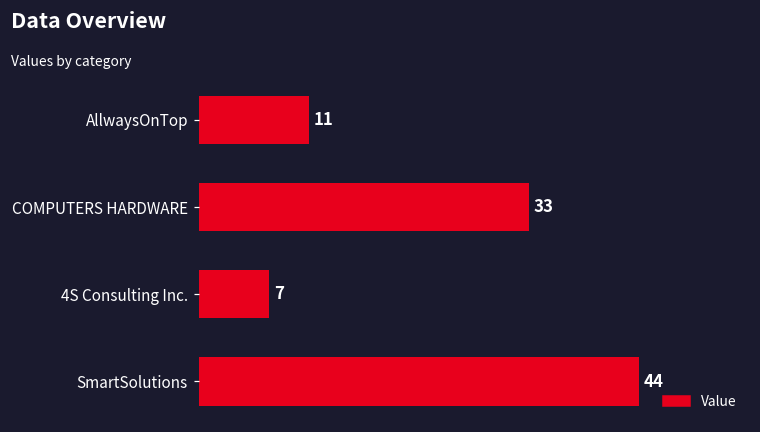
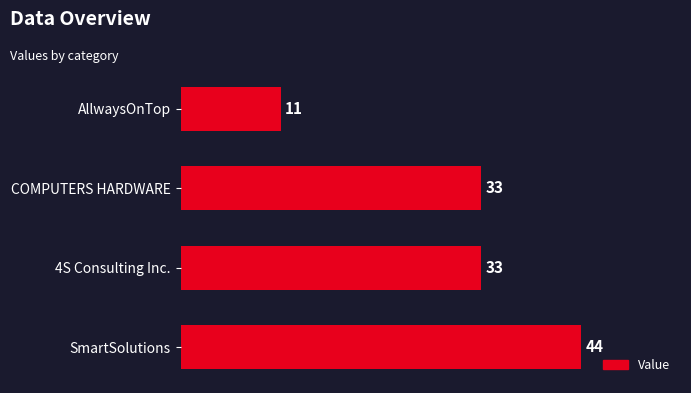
4S Consulting Inc.: 7 -> 33
